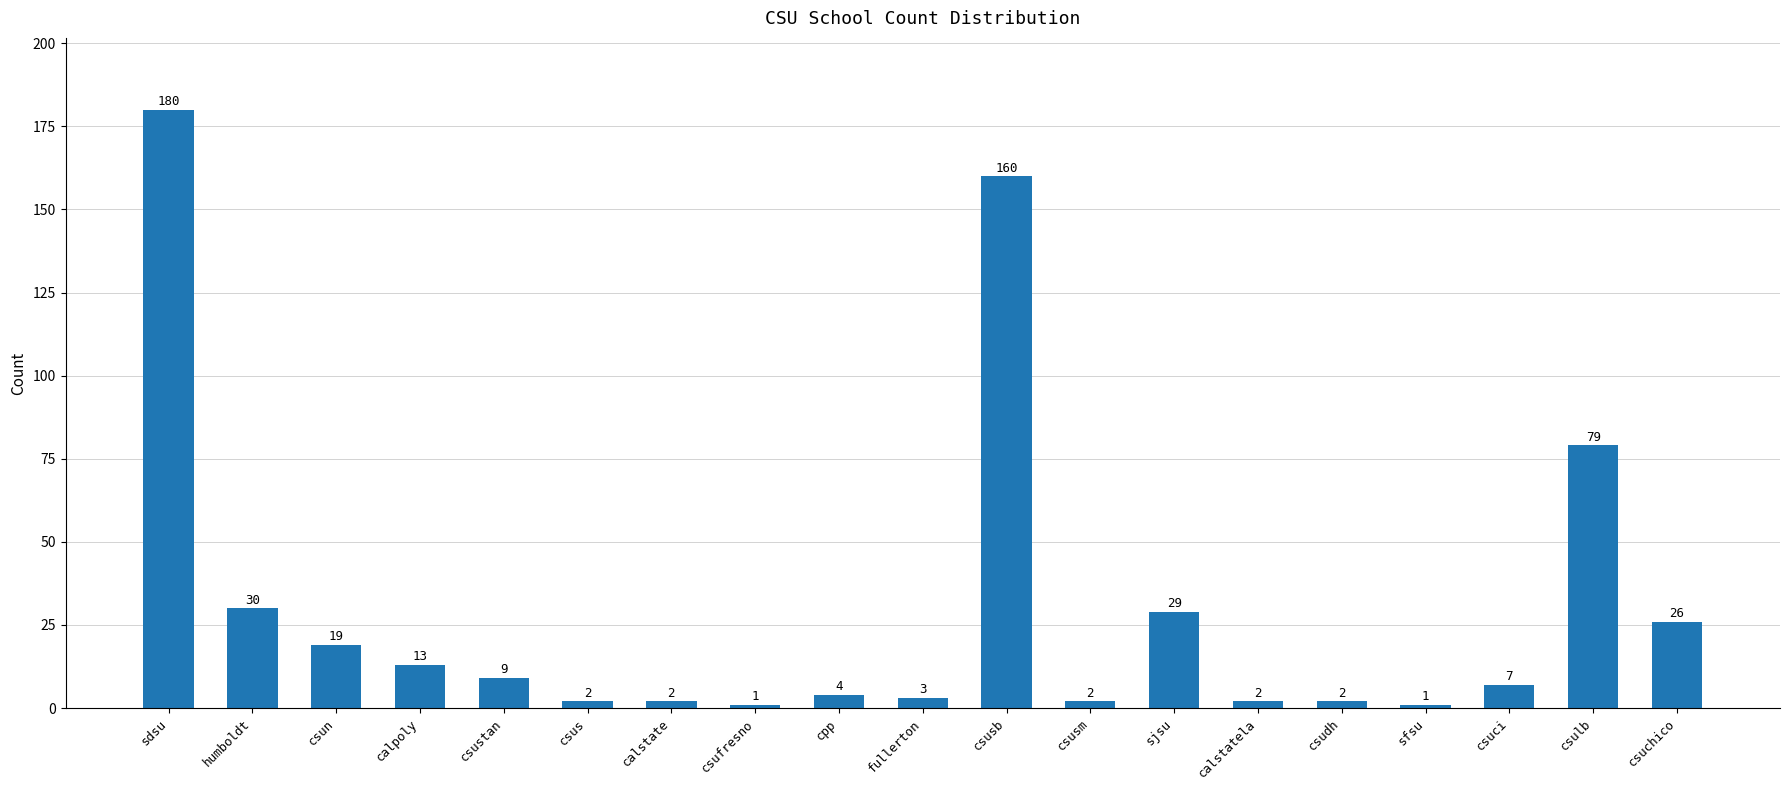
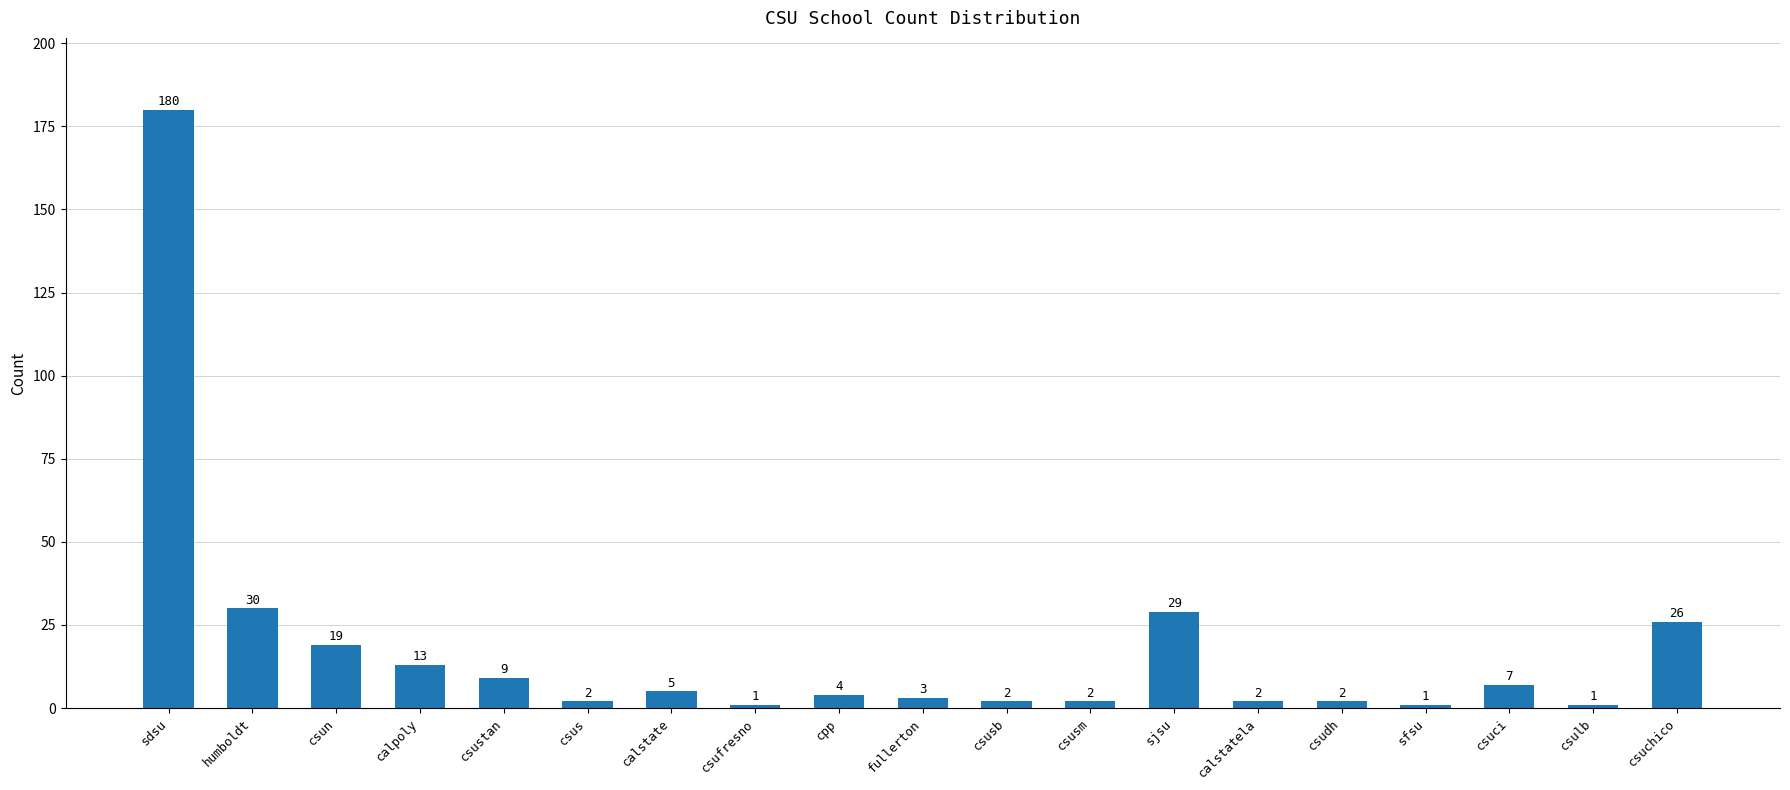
calstate: 2 -> 5
csusb: 160 -> 2
csulb: 79 -> 1
